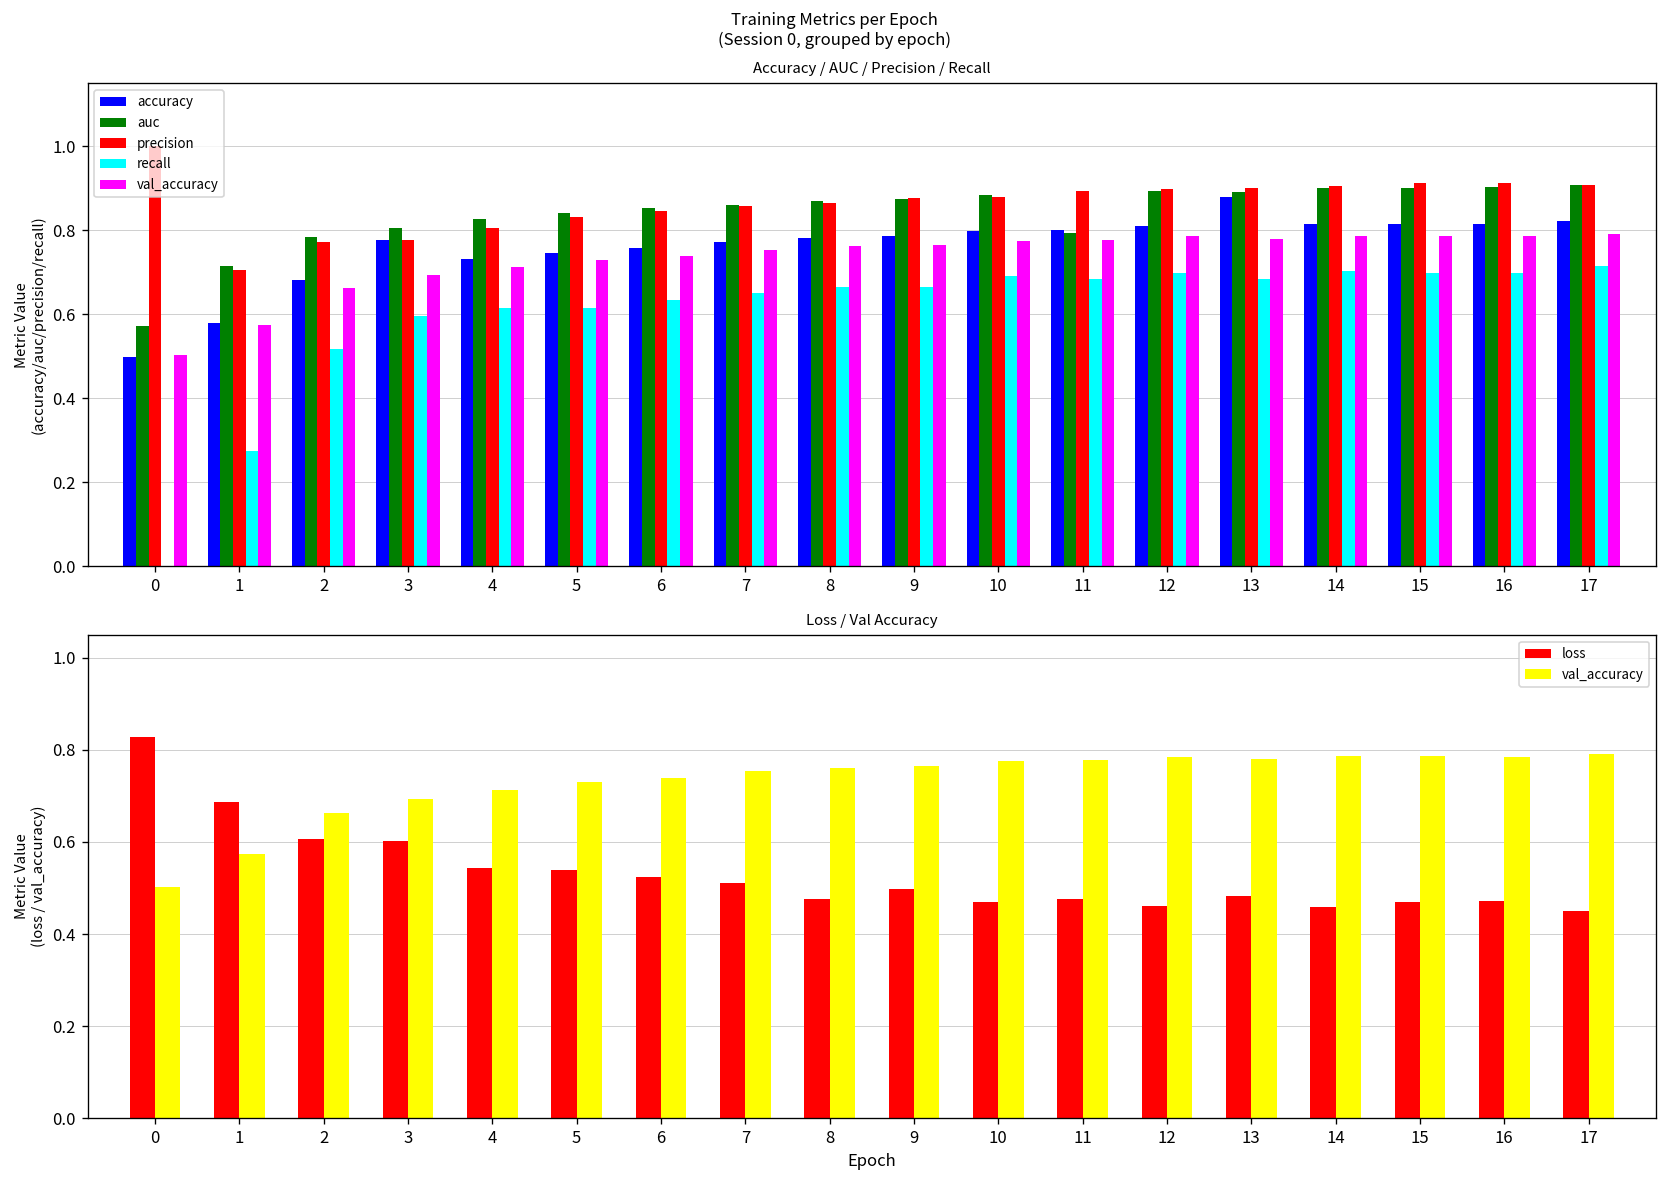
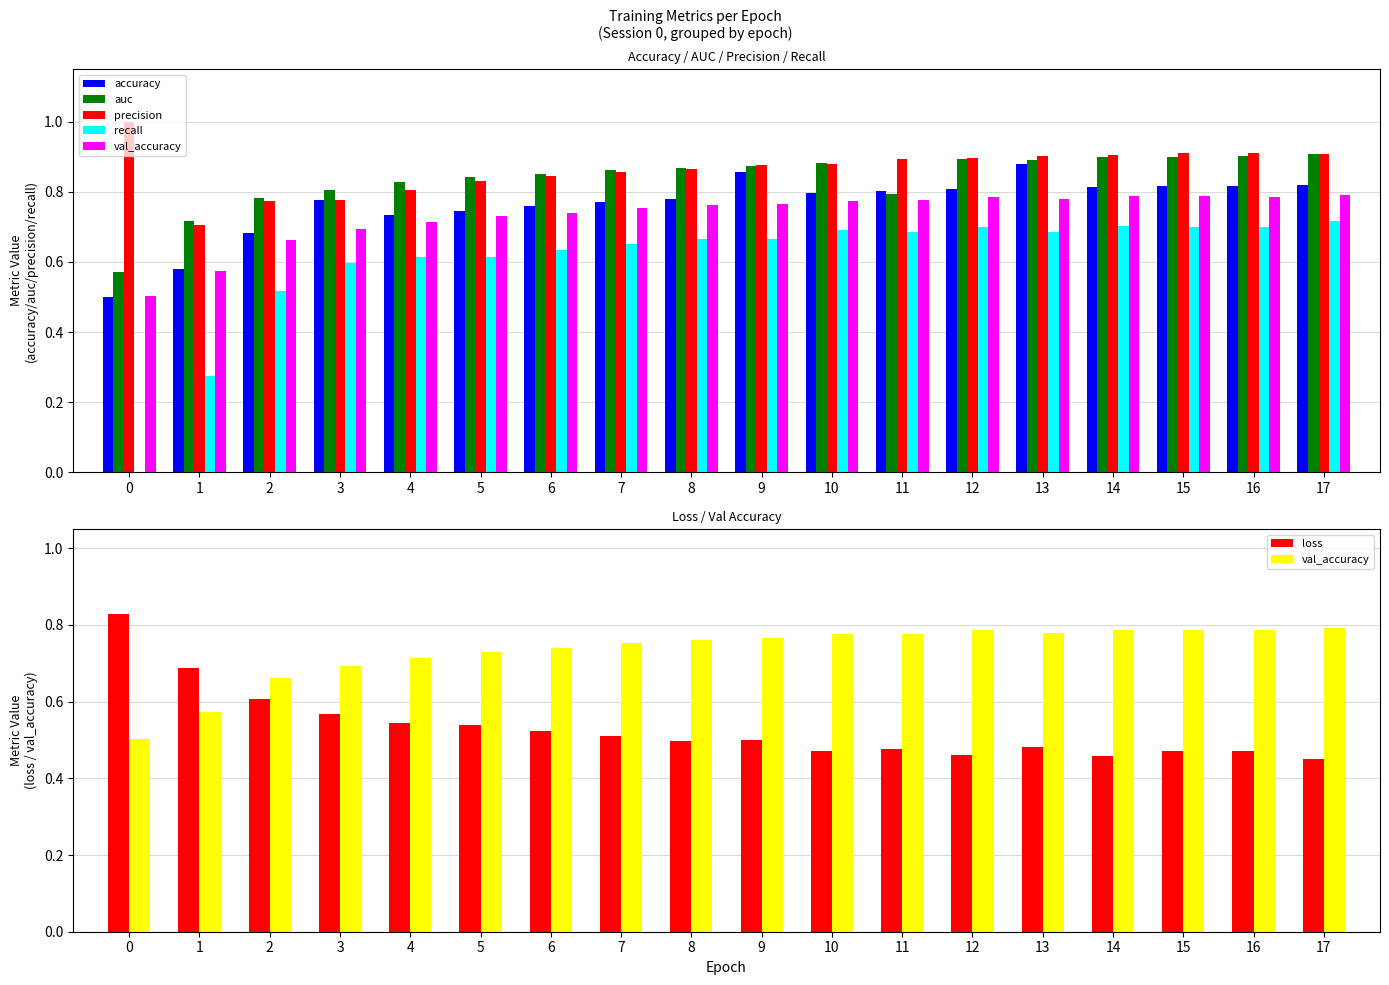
Accuracy / AUC / Precision / Recall, accuracy, 9: 0.79 -> 0.86
Loss / Val Accuracy, loss, 3: 0.60 -> 0.57
Loss / Val Accuracy, loss, 8: 0.48 -> 0.50
